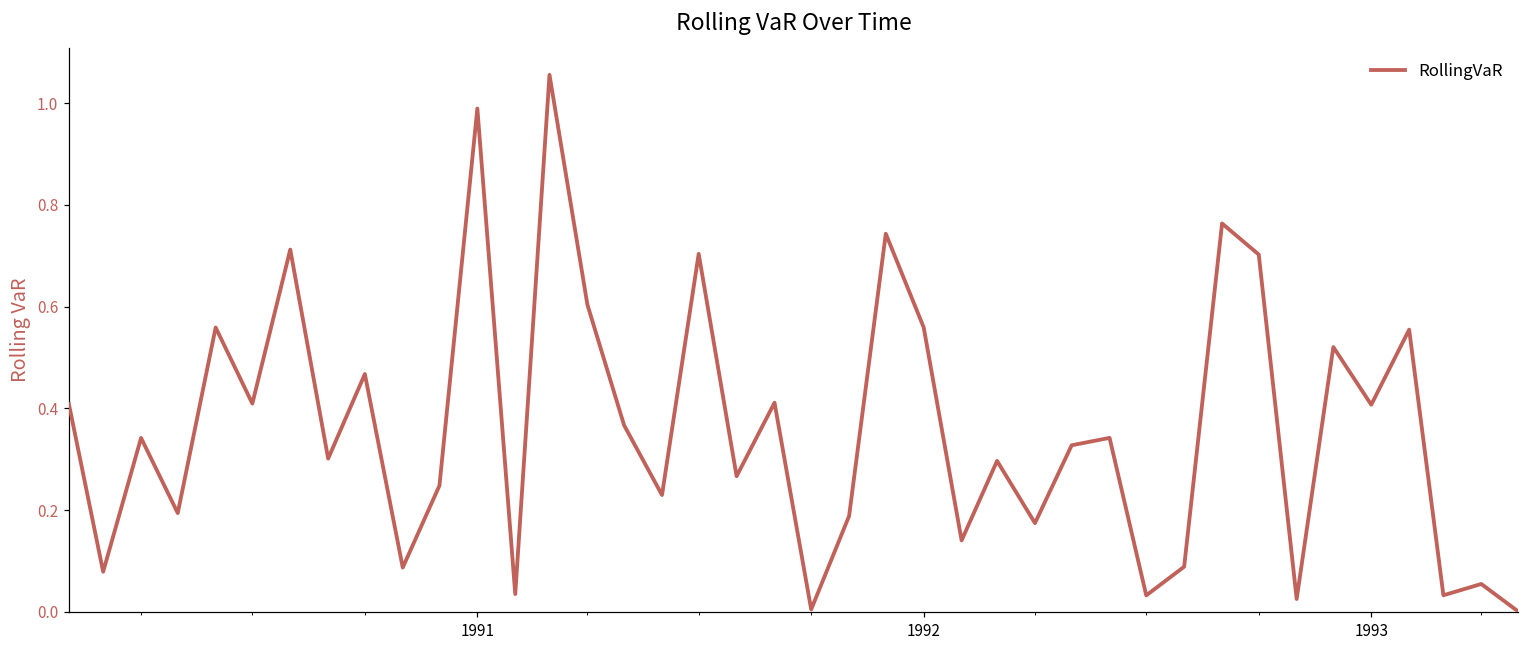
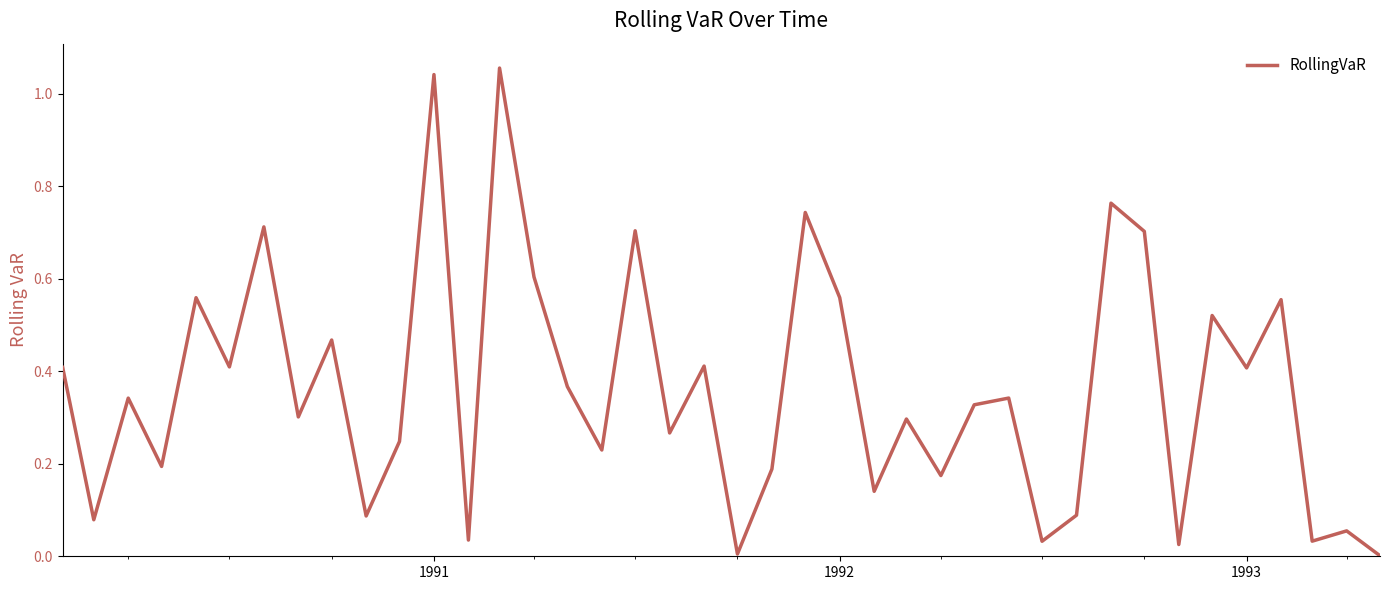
1991: 0.99 -> 1.04
